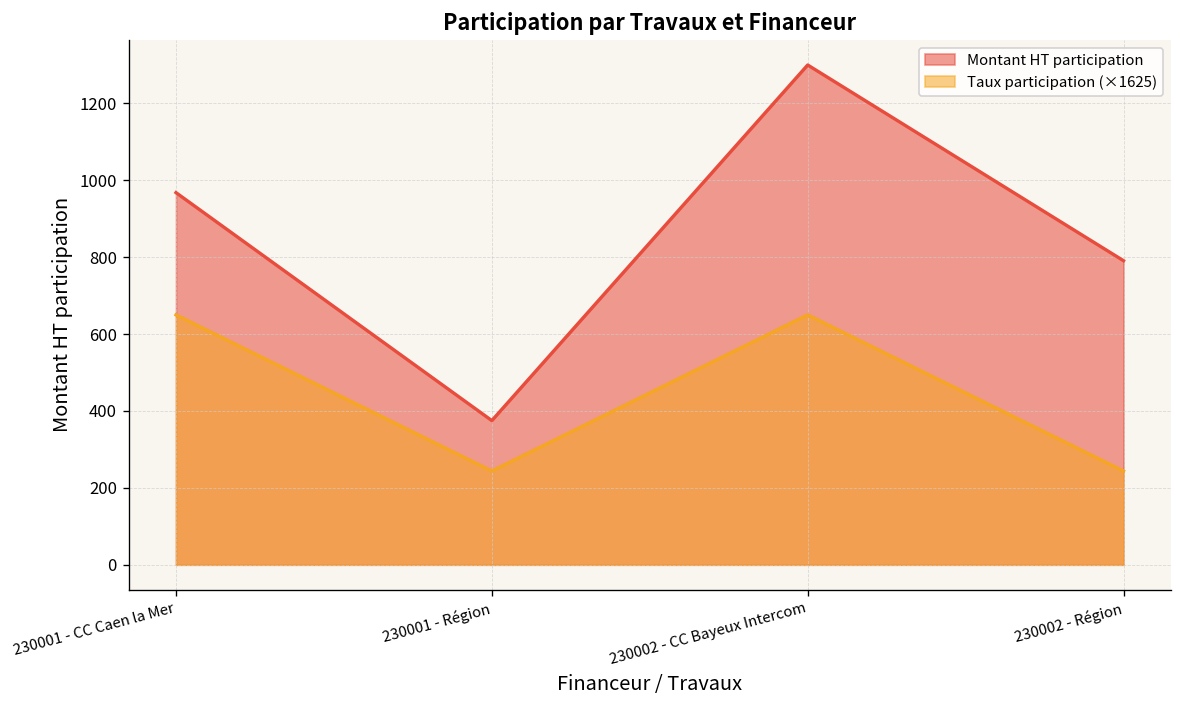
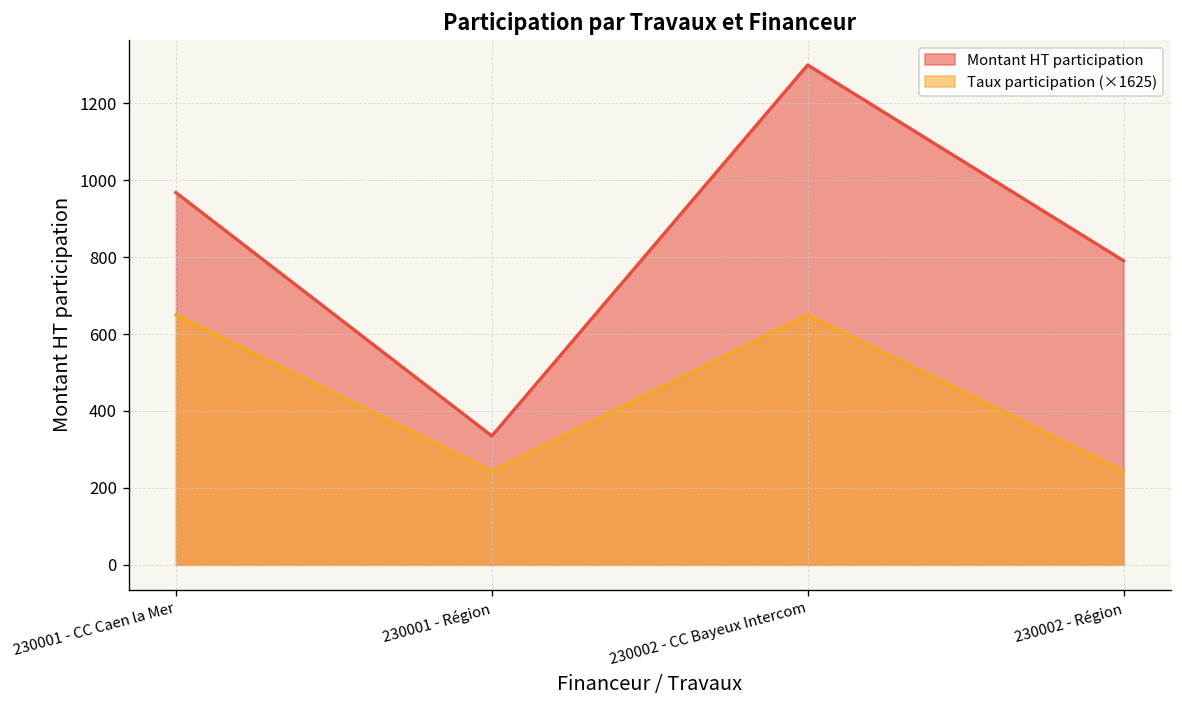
Montant HT participation, 230001 - Région: 380 -> 340
